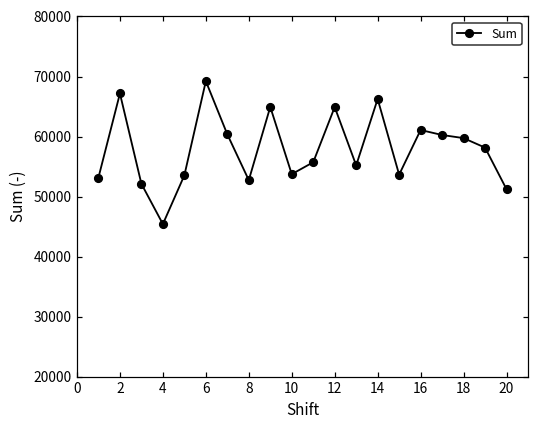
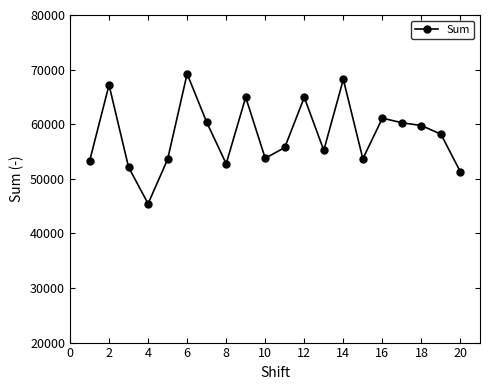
14: 66000 -> 68000
